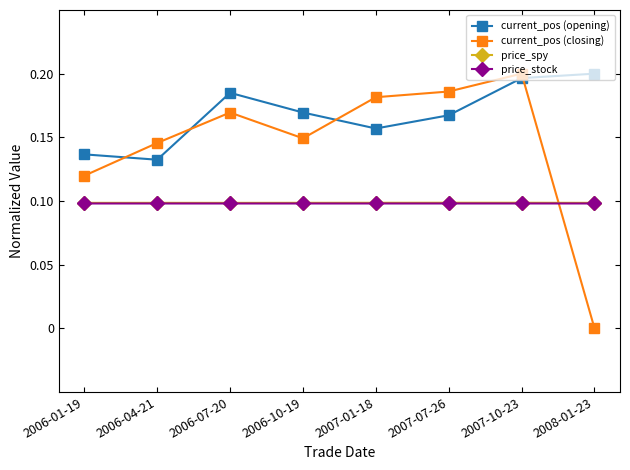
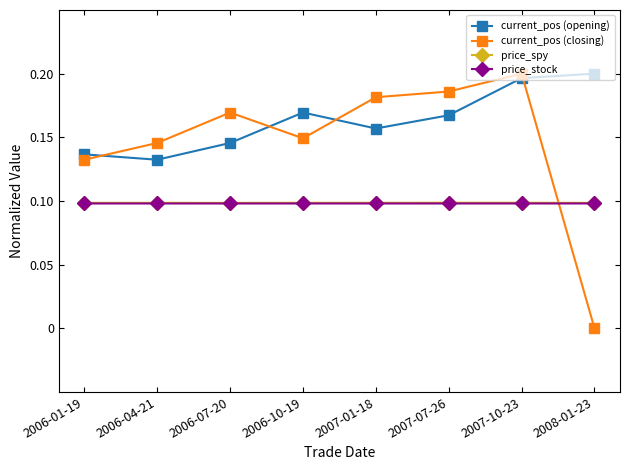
current_pos (closing), 2006-01-19: 0.120 -> 0.132
current_pos (opening), 2006-07-20: 0.185 -> 0.146
